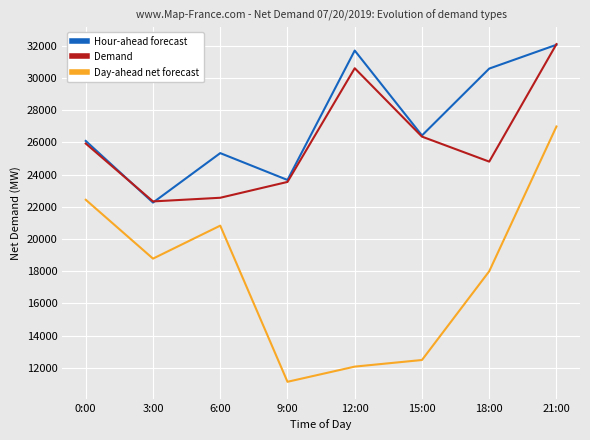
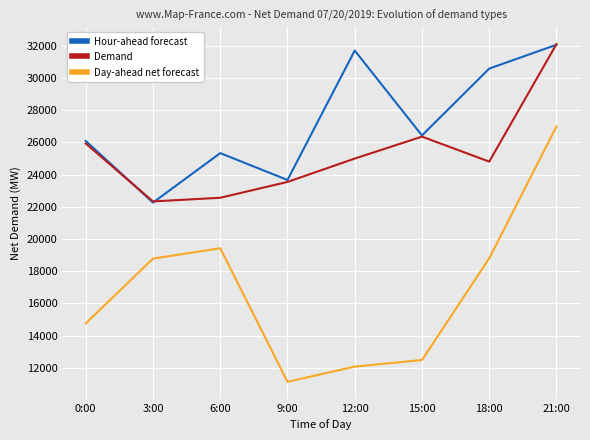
Day-ahead net forecast, 0:00: 22400 -> 14800
Day-ahead net forecast, 6:00: 20800 -> 19400
Demand, 12:00: 30600 -> 25000
Day-ahead net forecast, 18:00: 18000 -> 18800
